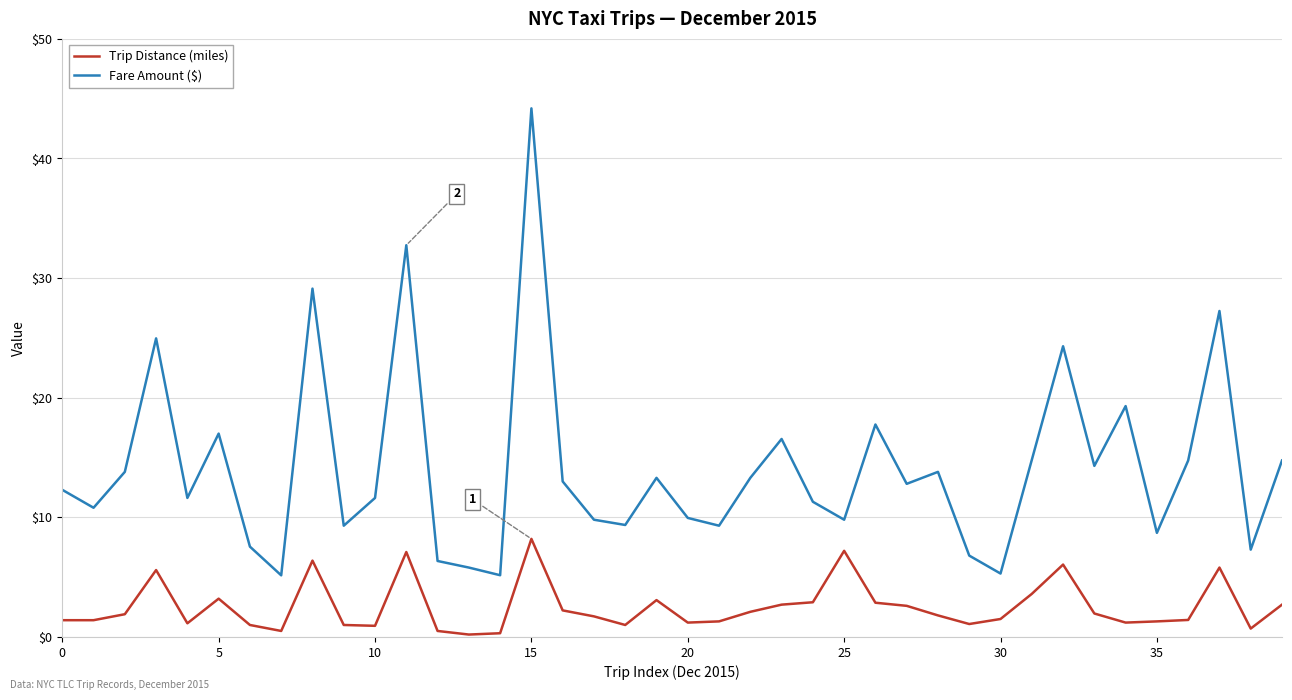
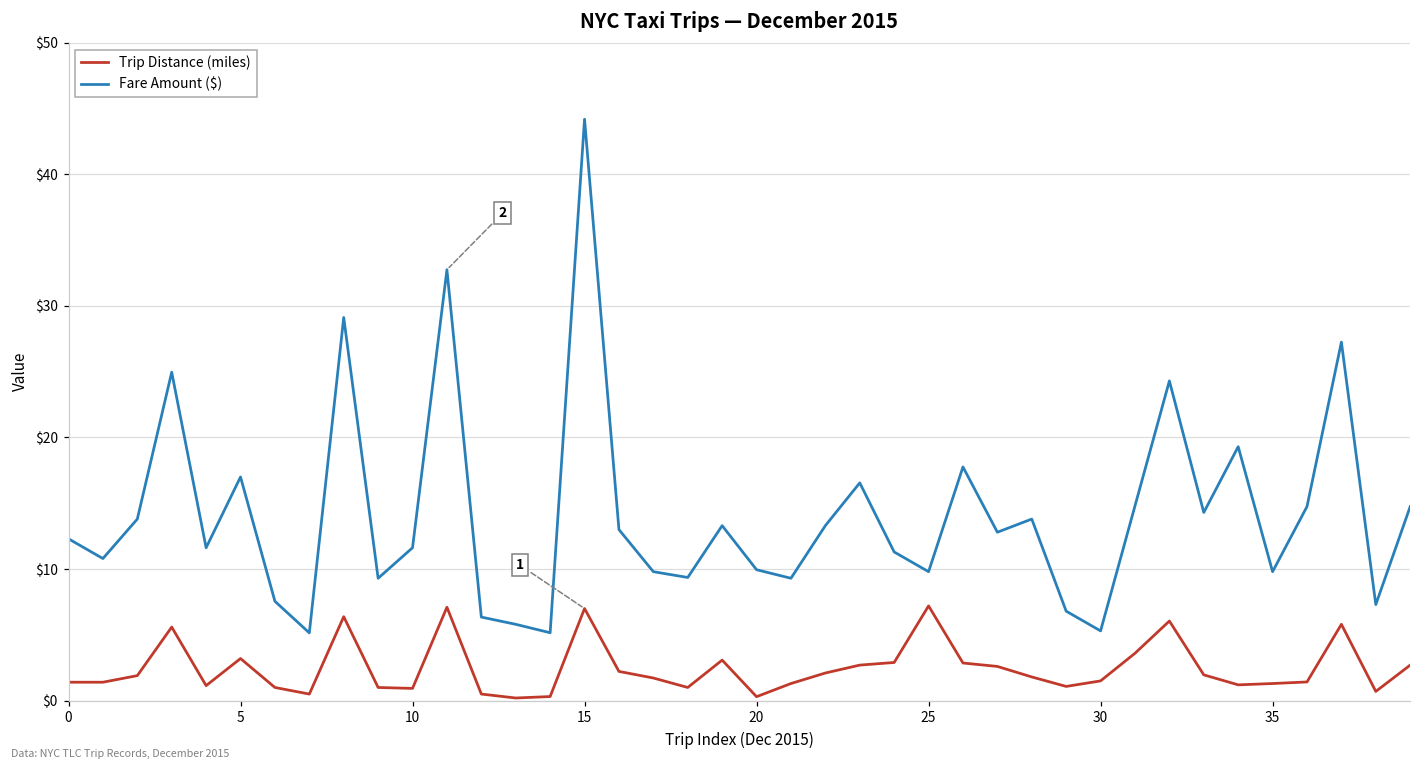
Trip Distance (miles), 15: $8.2 -> $7.0
Trip Distance (miles), 20: $1.2 -> $0.3
Fare Amount ($), 35: $8.7 -> $9.8
